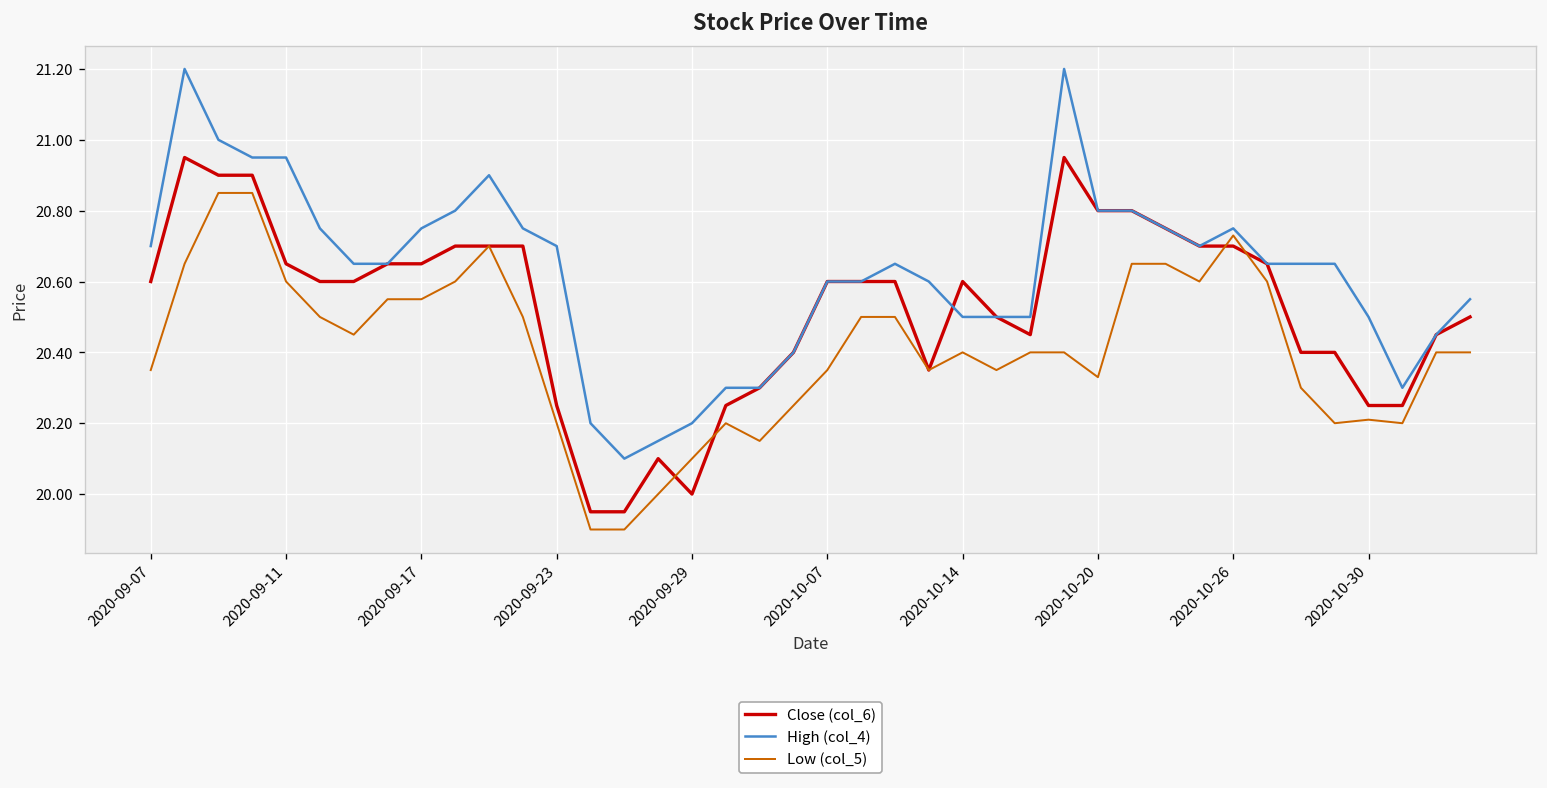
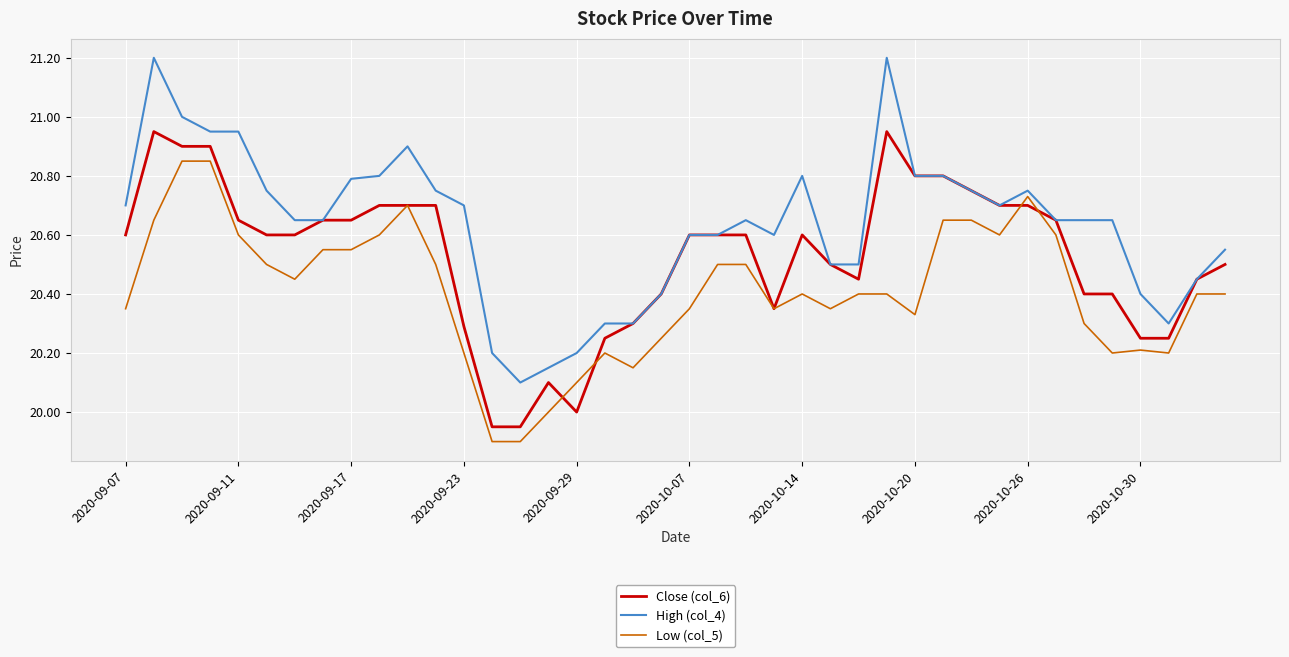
High (col_4), 2020-09-17: 20.75 -> 20.79
Close (col_6), 2020-09-23: 20.25 -> 20.29
High (col_4), 2020-10-14: 20.5 -> 20.8
High (col_4), 2020-10-30: 20.5 -> 20.4
